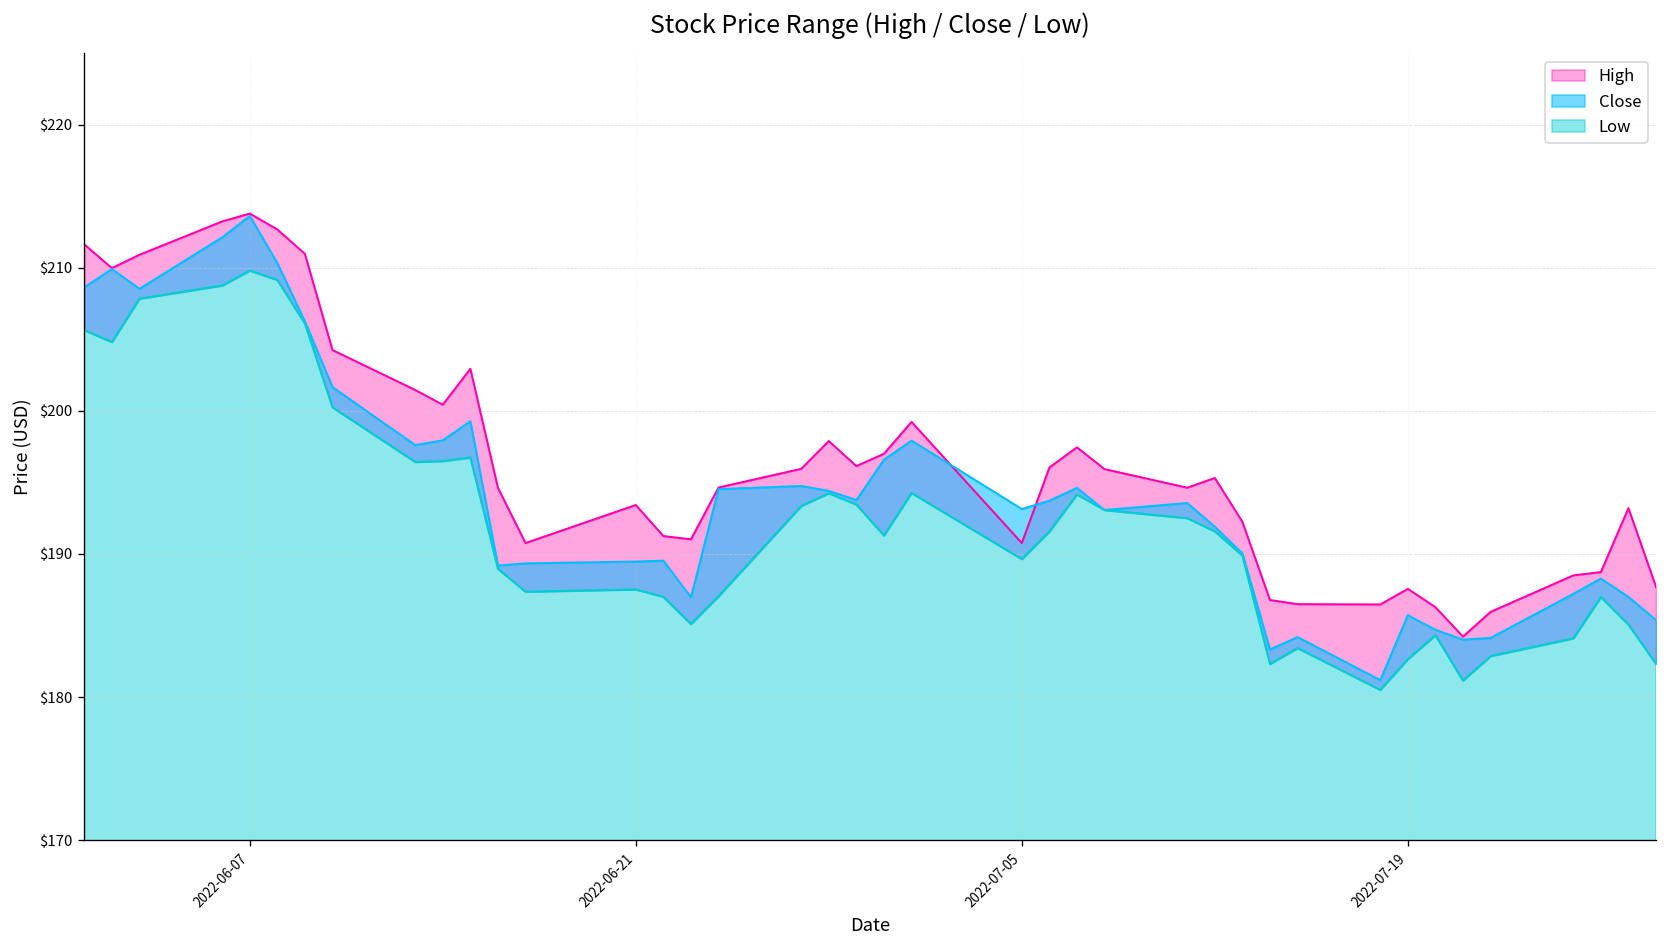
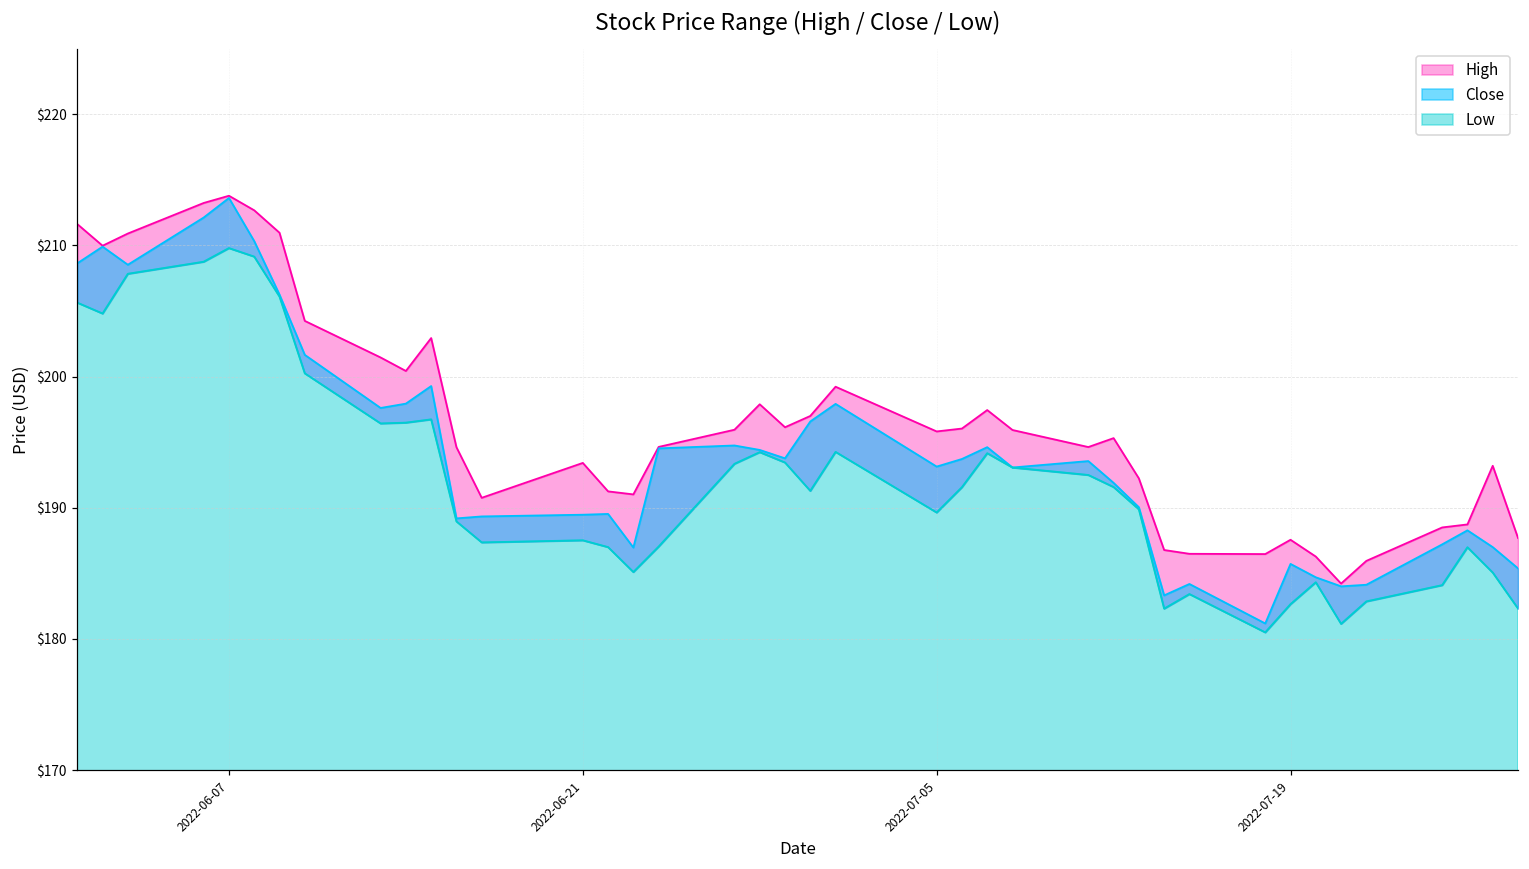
High, 2022-07-05: $190.8 -> $195.8
